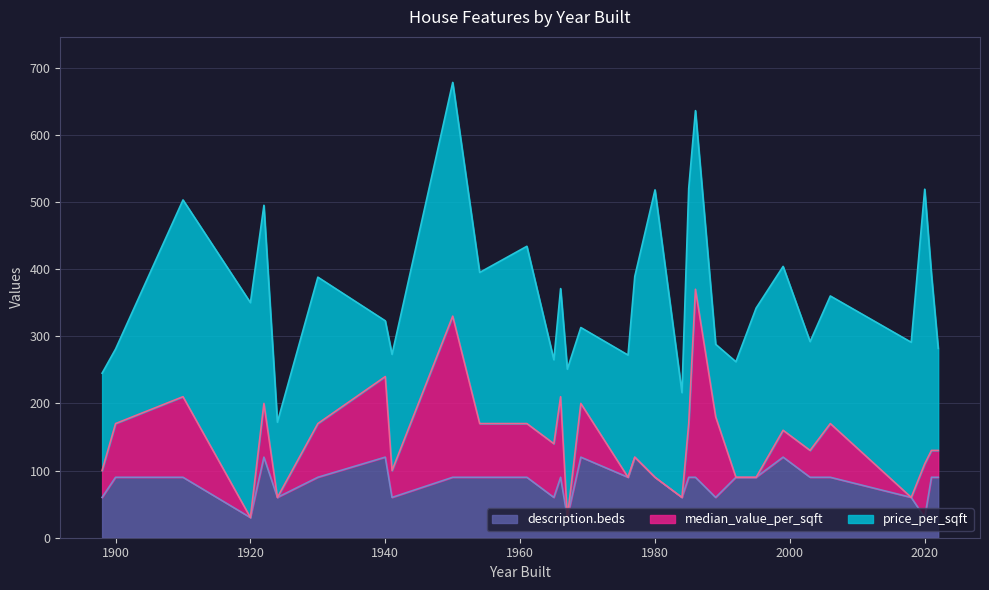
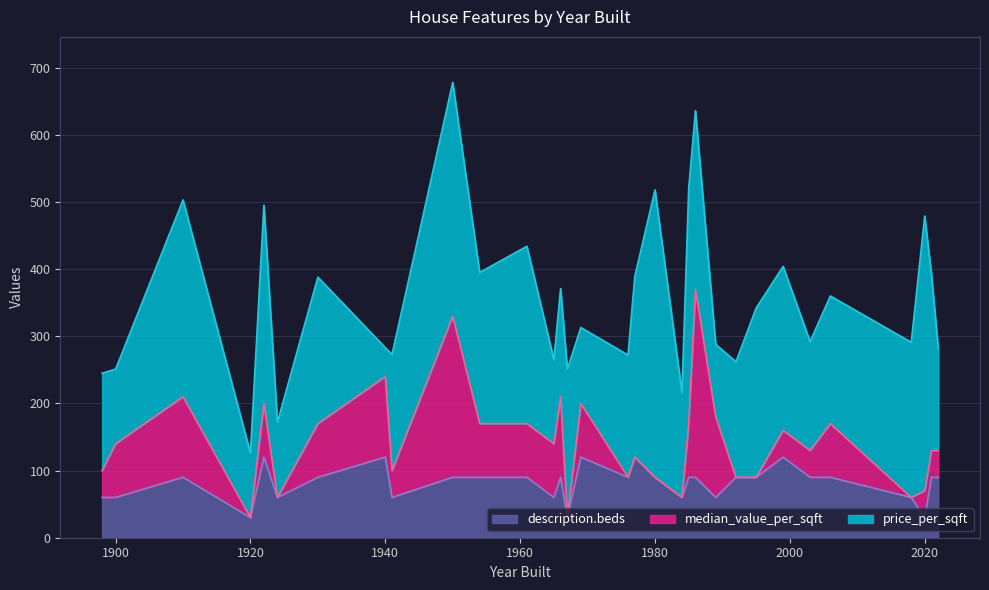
description.beds, 1900: 90 -> 60
price_per_sqft, 1920: 320 -> 100
price_per_sqft, 1940: 80 -> 40
median_value_per_sqft, 2020: 80 -> 40
